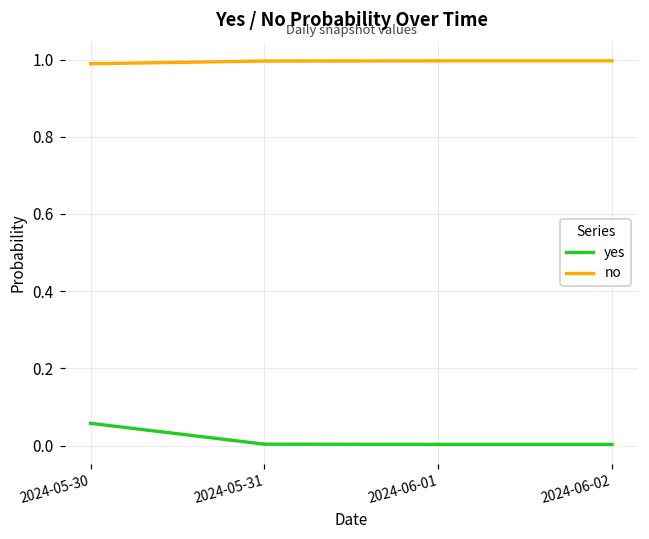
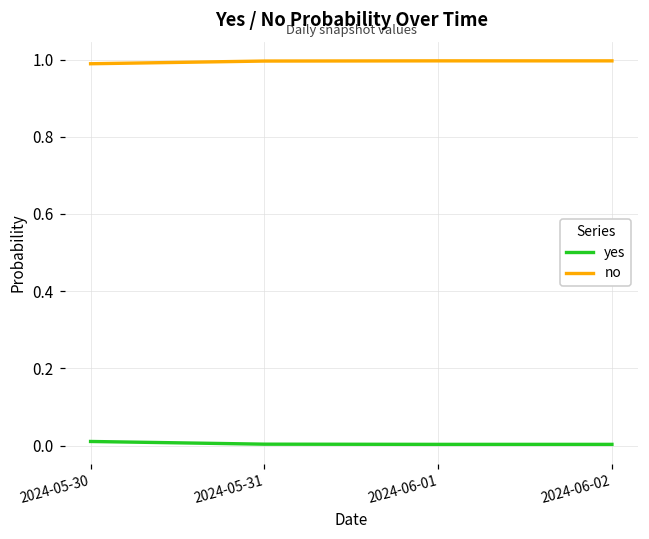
yes, 2024-05-30: 0.06 -> 0.01
